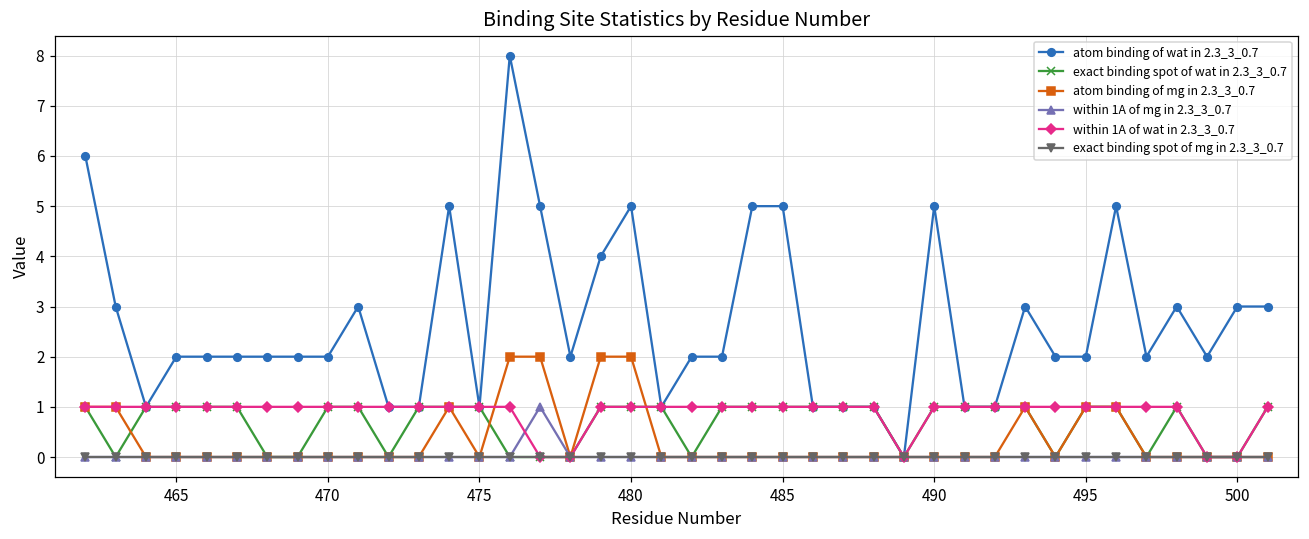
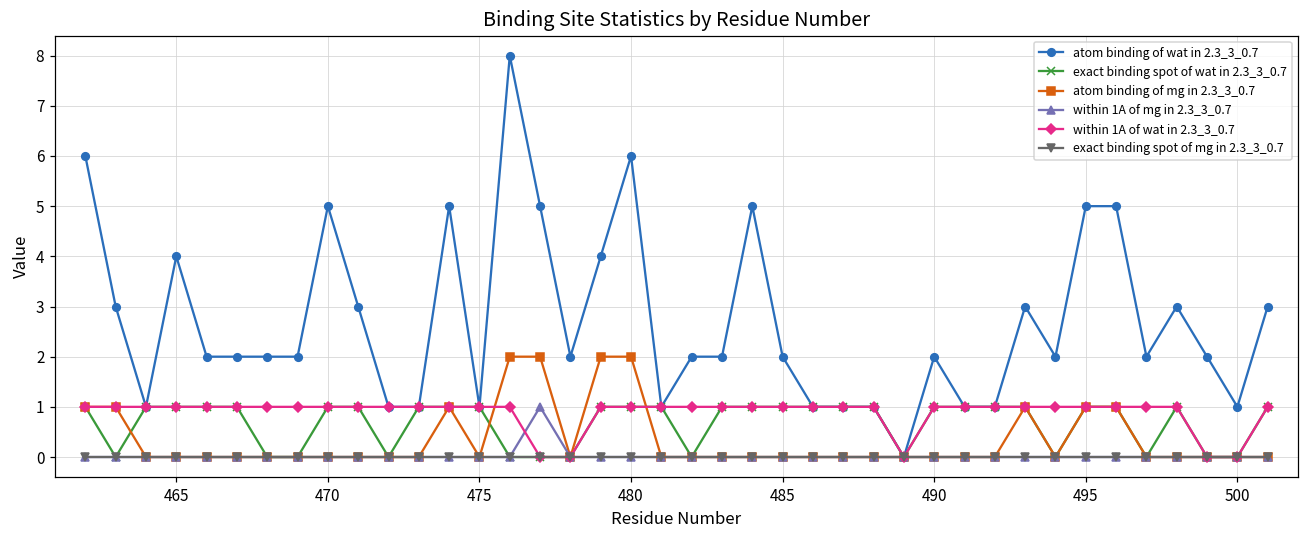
atom binding of wat in 2.3_3_0.7, 465: 2 -> 4
atom binding of wat in 2.3_3_0.7, 470: 2 -> 5
atom binding of wat in 2.3_3_0.7, 480: 5 -> 6
atom binding of wat in 2.3_3_0.7, 485: 5 -> 2
atom binding of wat in 2.3_3_0.7, 490: 5 -> 2
atom binding of wat in 2.3_3_0.7, 495: 2 -> 5
atom binding of wat in 2.3_3_0.7, 500: 3 -> 1
